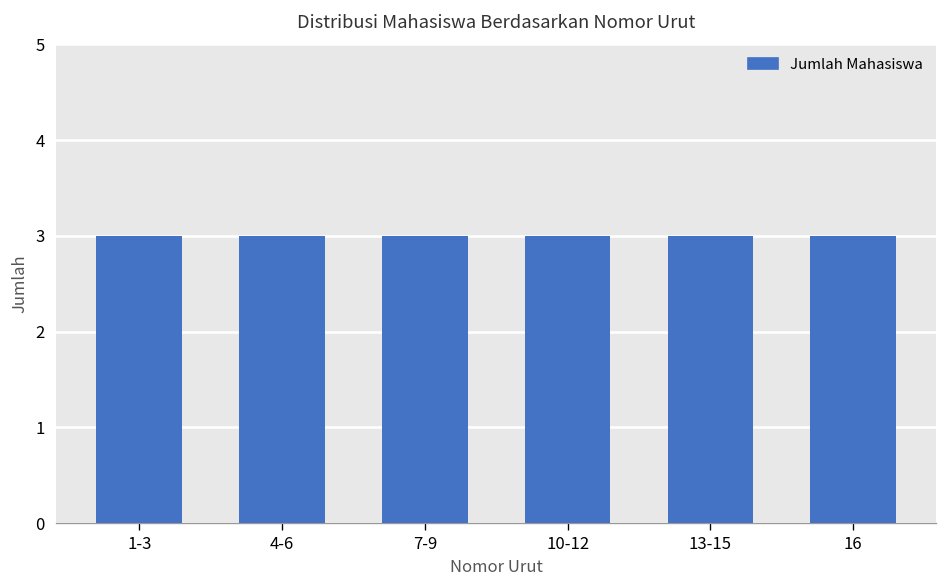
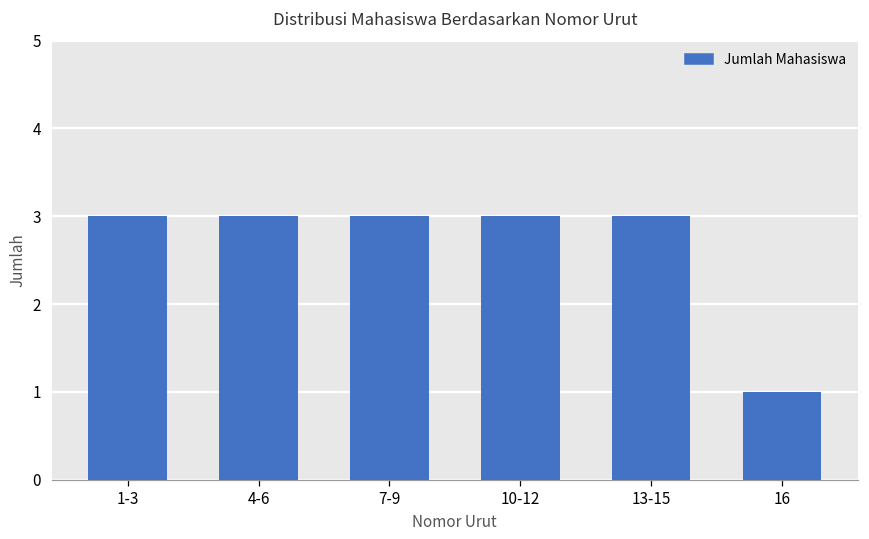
16: 3 -> 1
